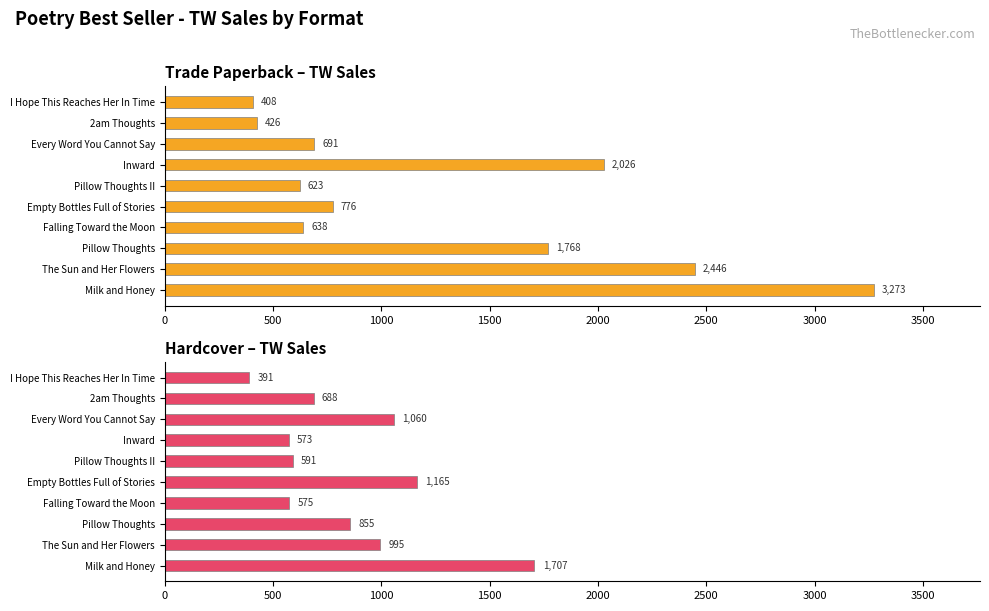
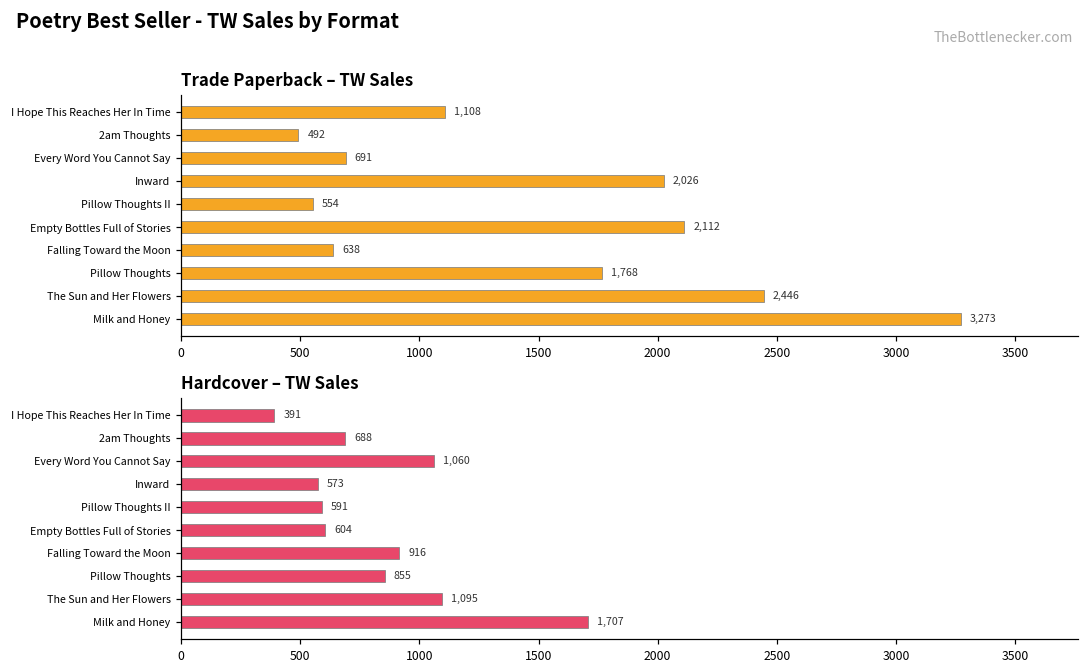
Trade Paperback – TW Sales, I Hope This Reaches Her In Time: 408 -> 1,108
Trade Paperback – TW Sales, 2am Thoughts: 426 -> 492
Trade Paperback – TW Sales, Pillow Thoughts II: 623 -> 554
Trade Paperback – TW Sales, Empty Bottles Full of Stories: 776 -> 2,112
Hardcover – TW Sales, Empty Bottles Full of Stories: 1,165 -> 604
Hardcover – TW Sales, Falling Toward the Moon: 575 -> 916
Hardcover – TW Sales, The Sun and Her Flowers: 995 -> 1,095
